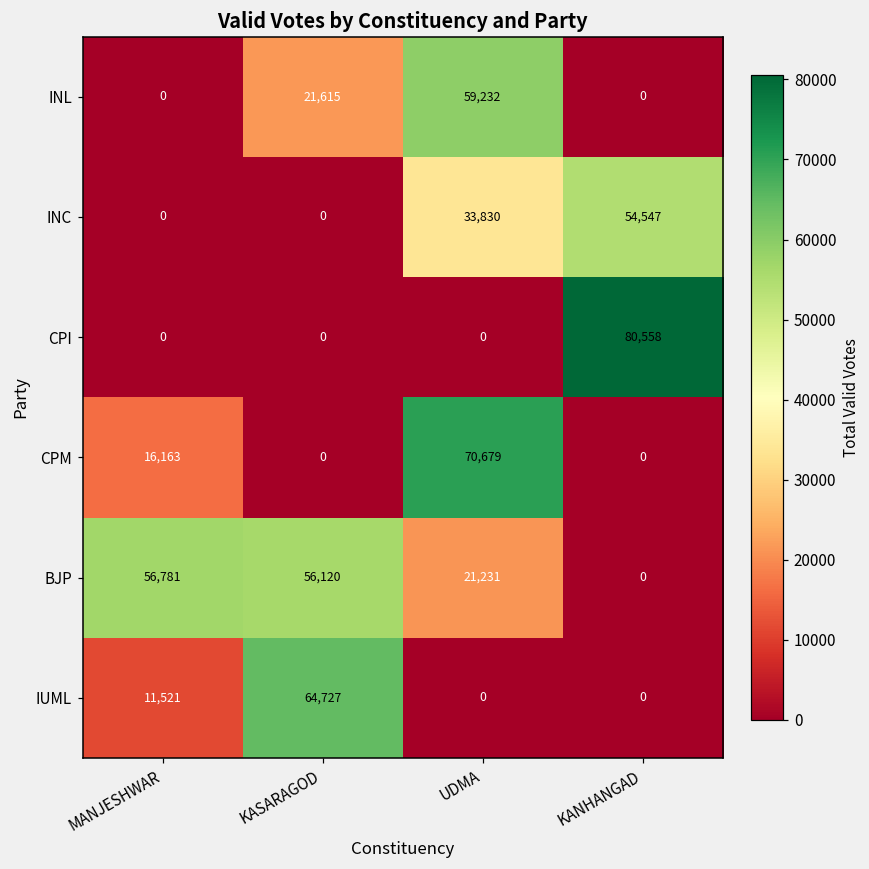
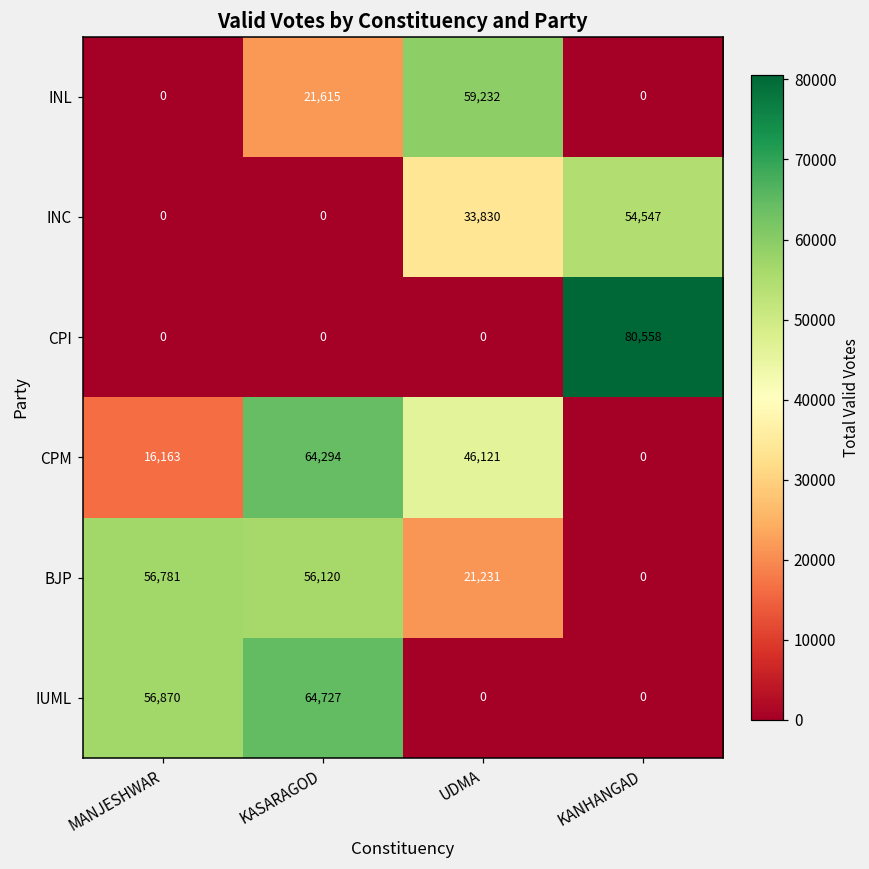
CPM, KASARAGOD: 0 -> 64,294
CPM, UDMA: 70,679 -> 46,121
IUML, MANJESHWAR: 11,521 -> 56,870
